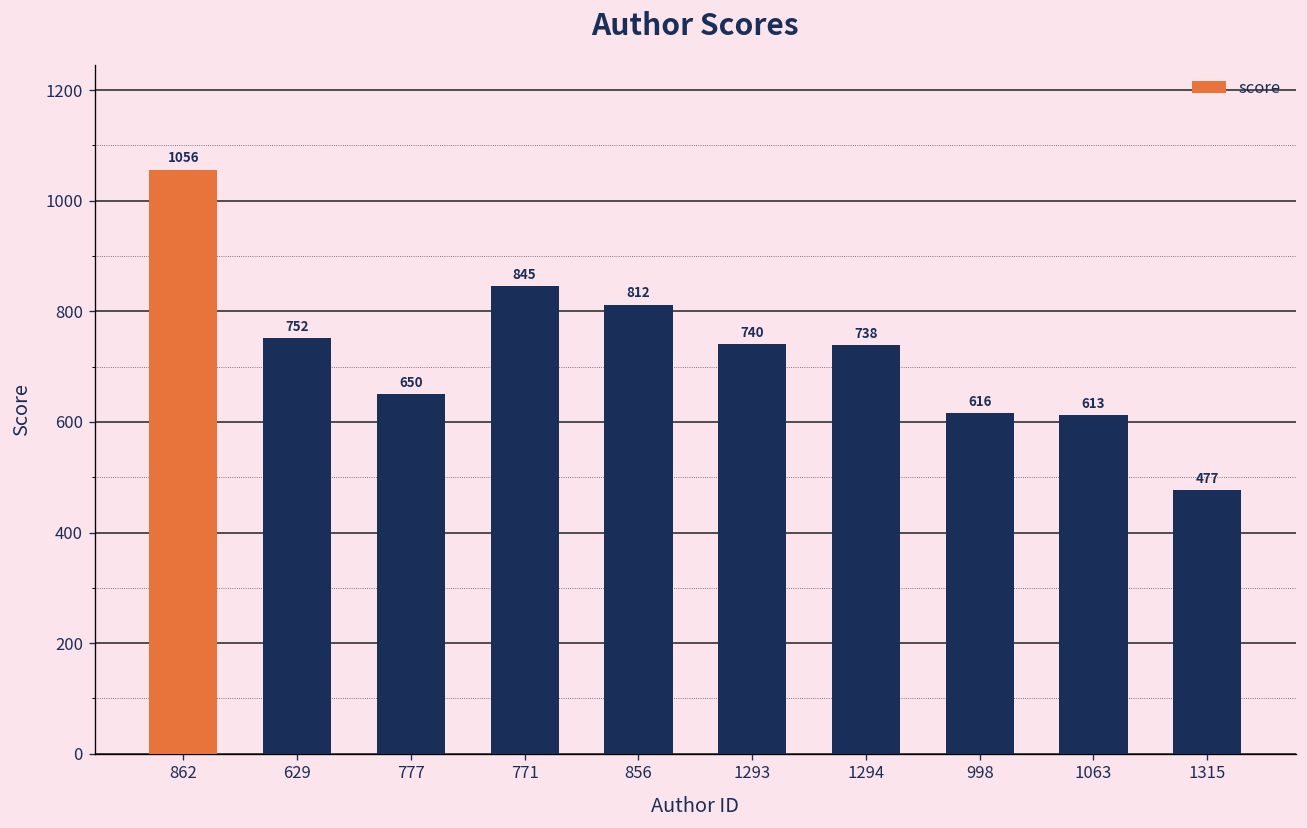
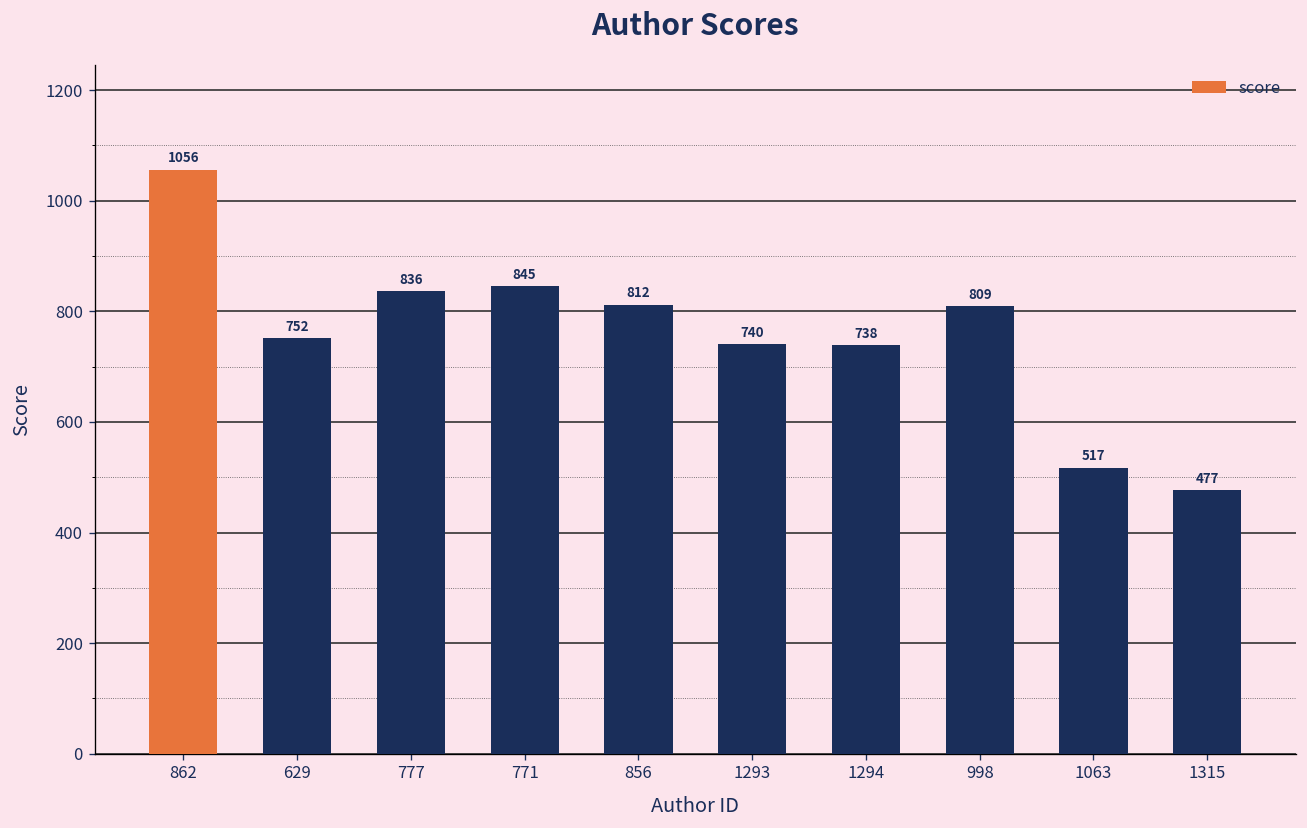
777: 650 -> 836
998: 616 -> 809
1063: 613 -> 517
